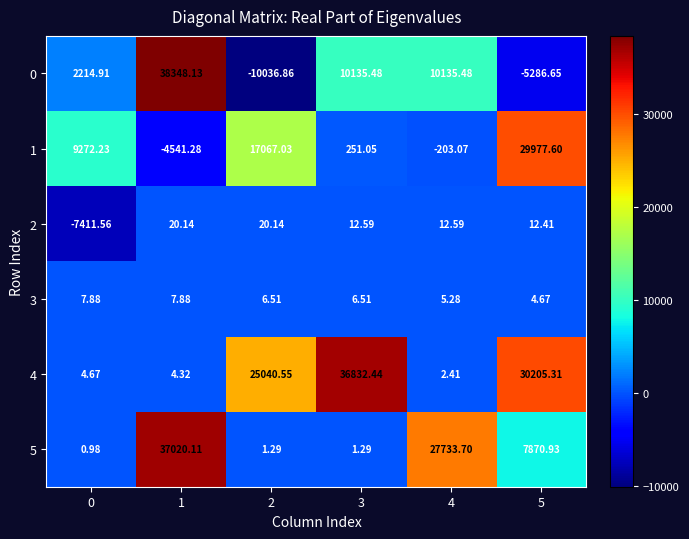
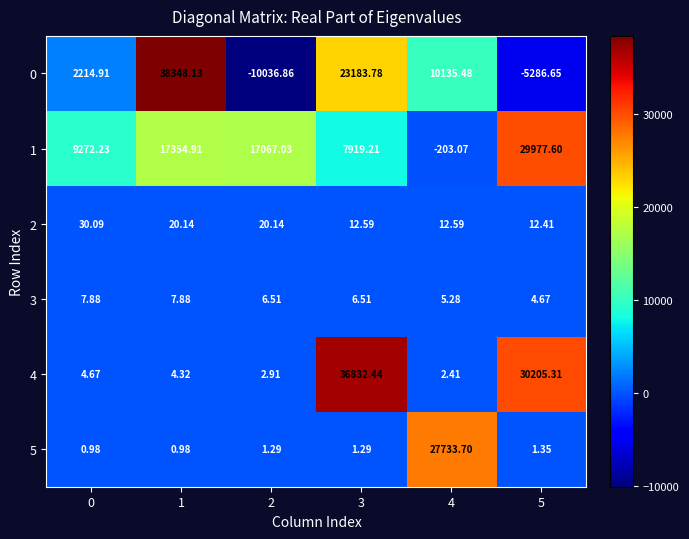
0, 3: 10135.48 -> 23183.78
1, 1: -4541.28 -> 17354.91
1, 3: 251.05 -> 7919.21
2, 0: -7411.56 -> 30.09
4, 2: 25040.55 -> 2.91
5, 1: 37020.11 -> 0.98
5, 5: 7870.93 -> 1.35
